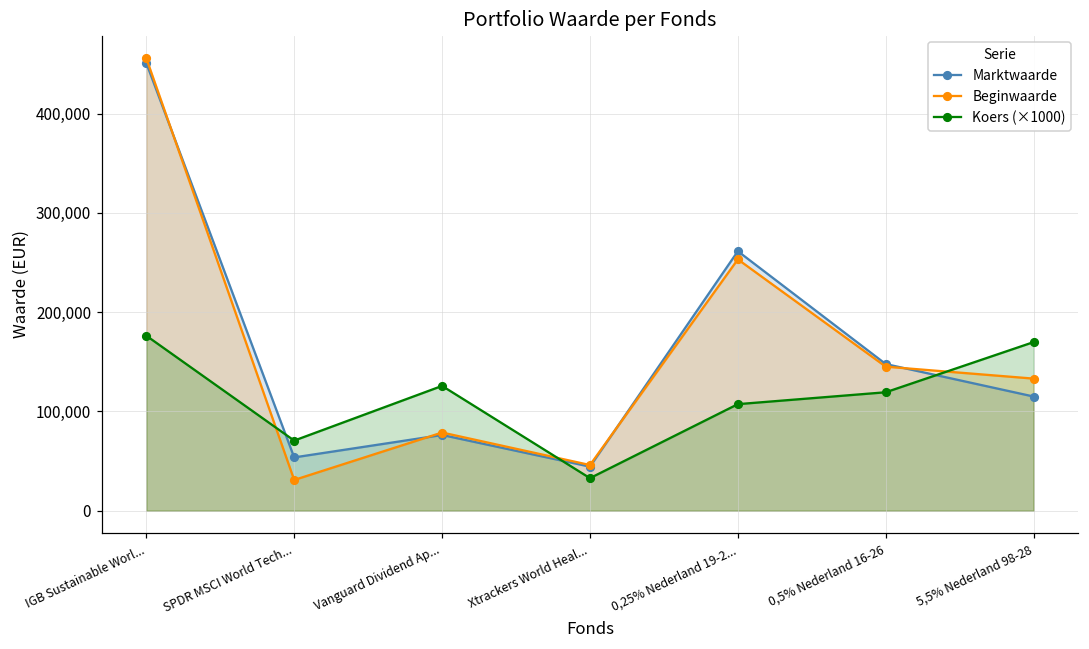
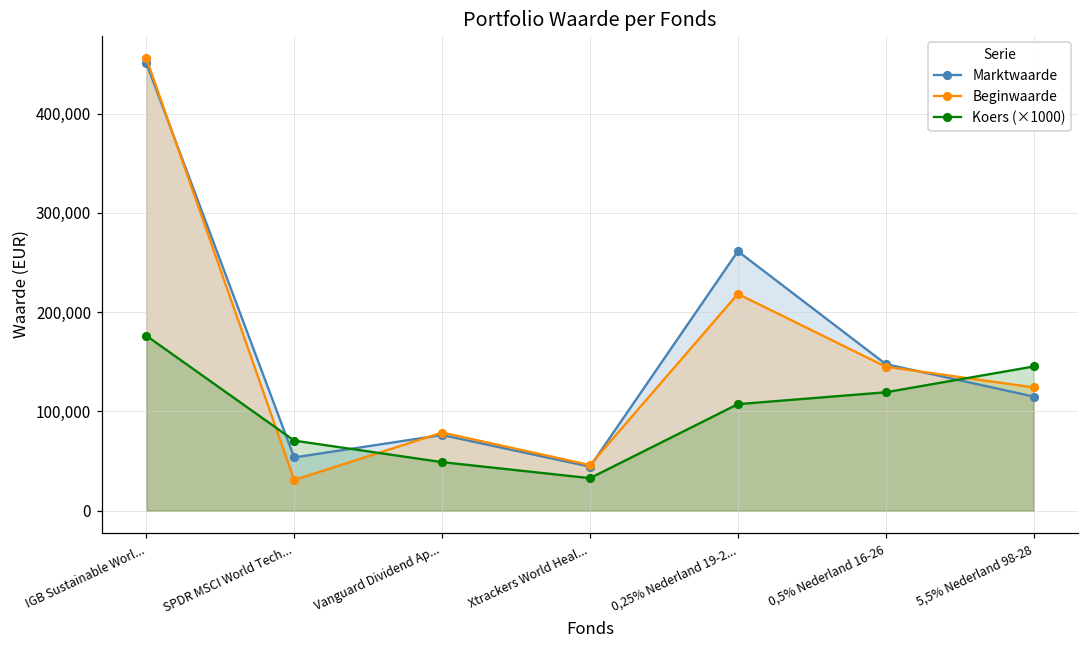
Koers (×1000), Vanguard Dividend Ap...: 130,000 -> 50,000
Beginwaarde, 0,25% Nederland 19-2...: 250,000 -> 220,000
Beginwaarde, 5,5% Nederland 98-28: 130,000 -> 120,000
Koers (×1000), 5,5% Nederland 98-28: 170,000 -> 150,000
